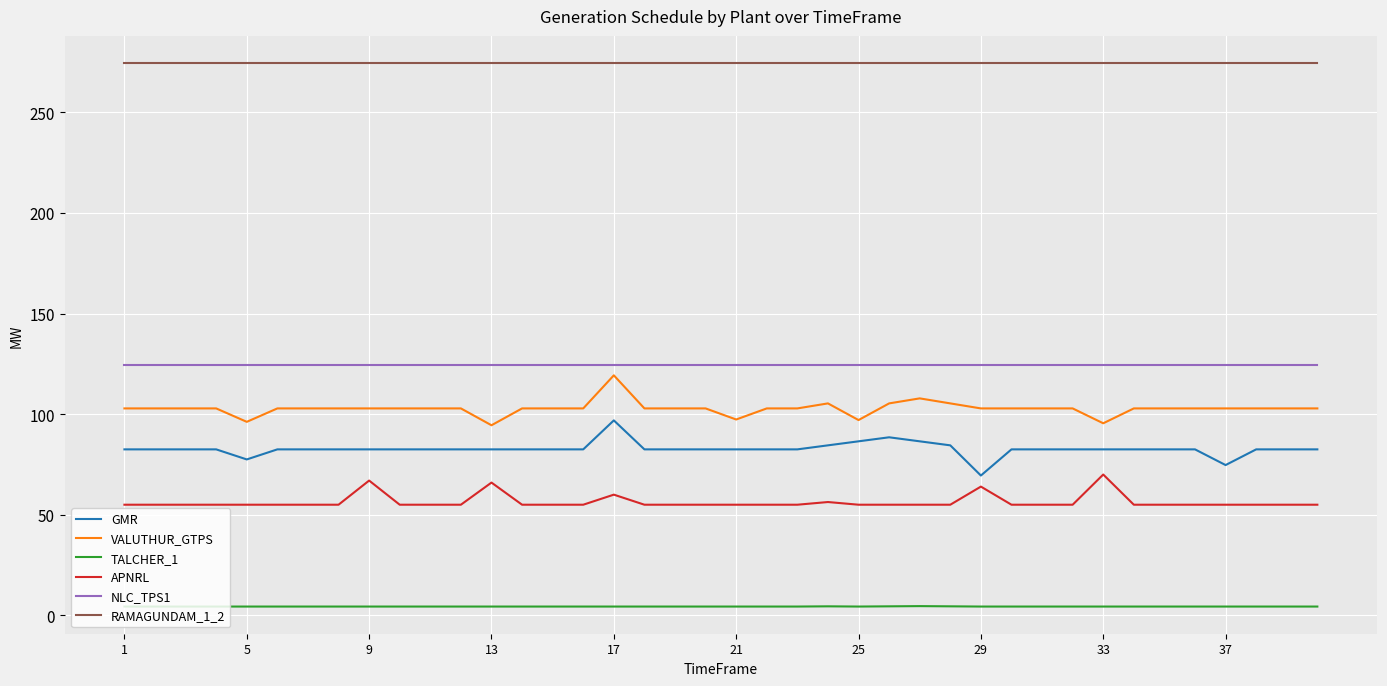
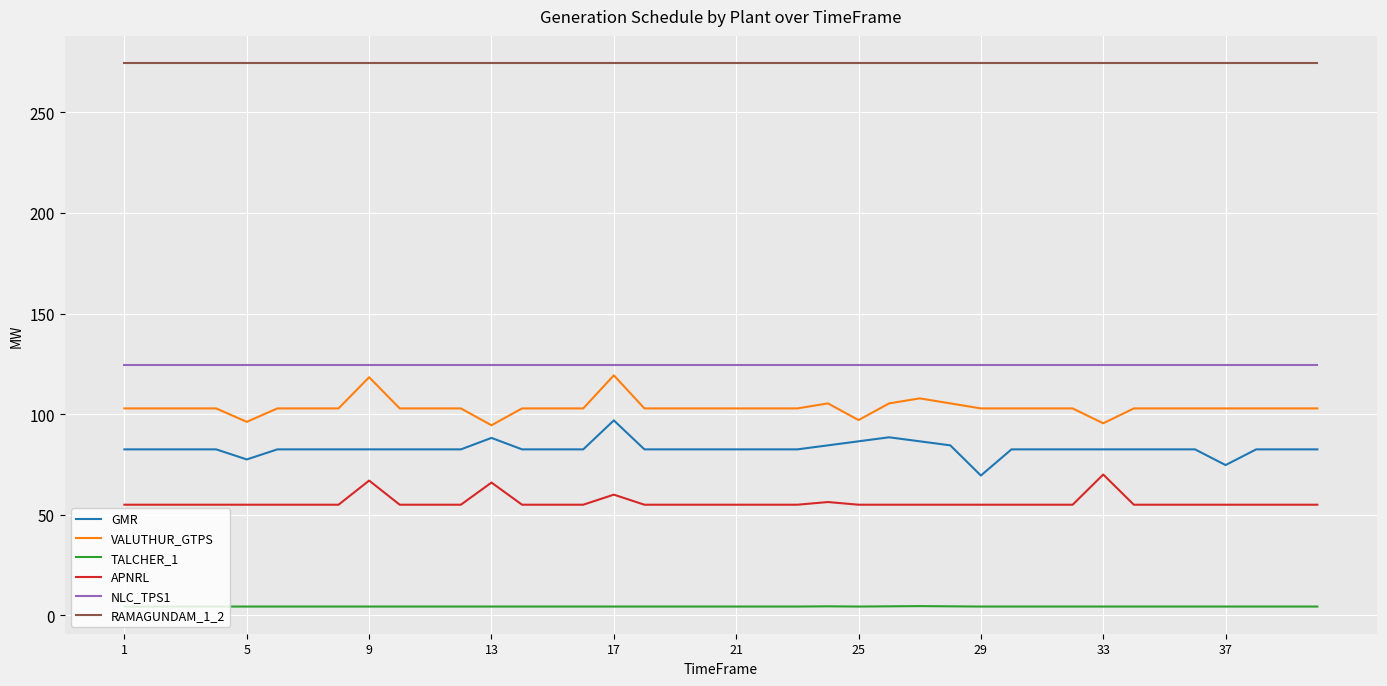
VALUTHUR_GTPS, 9: 103 -> 118
GMR, 13: 83 -> 88
VALUTHUR_GTPS, 21: 97 -> 103
APNRL, 29: 64 -> 55
